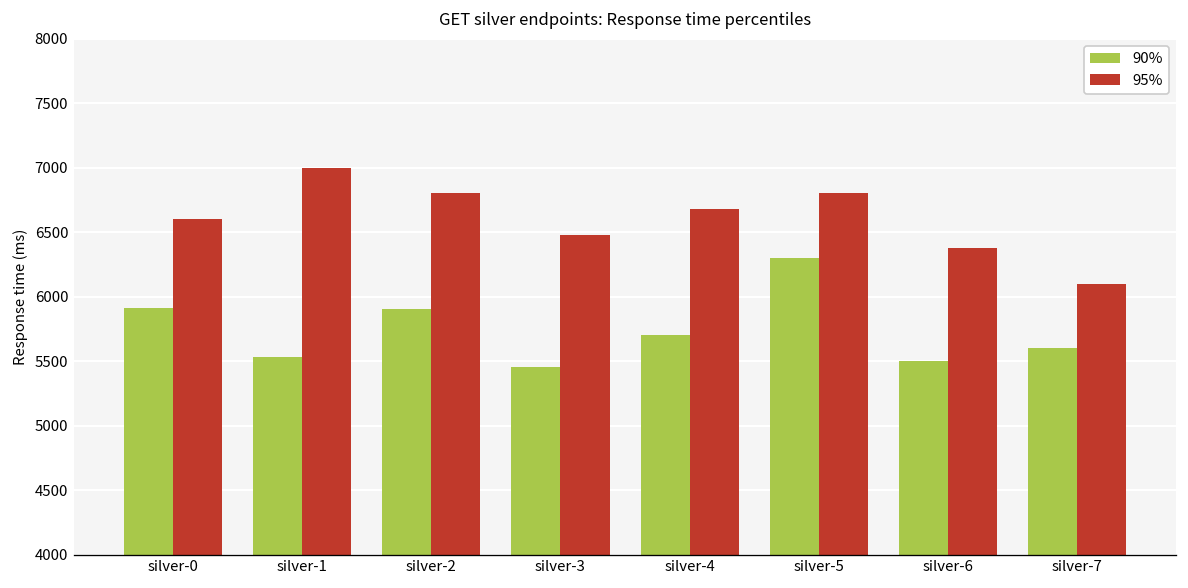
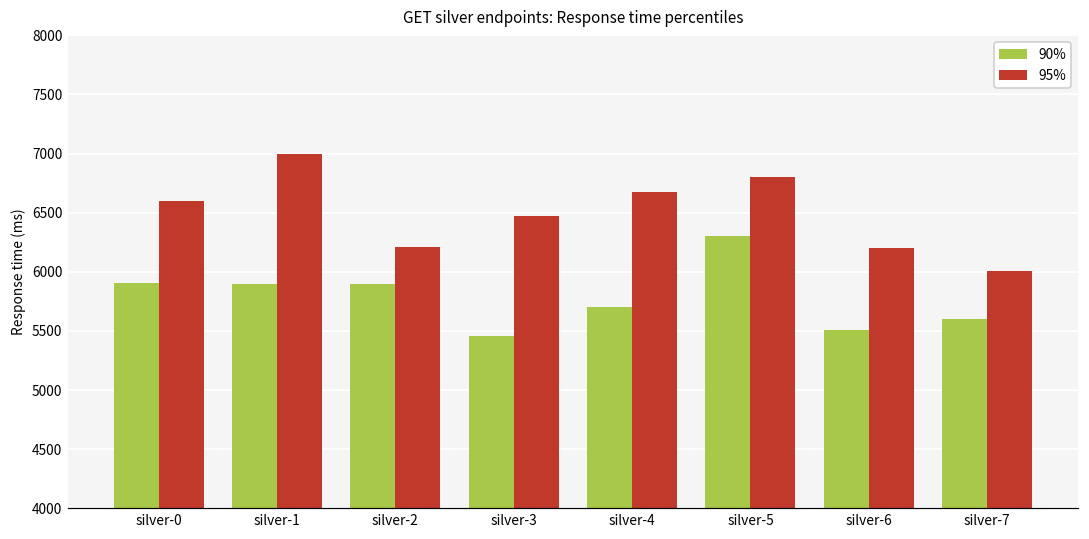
90%, silver-1: 5530 -> 5900
95%, silver-2: 6800 -> 6210
95%, silver-6: 6370 -> 6200
95%, silver-7: 6100 -> 6010
